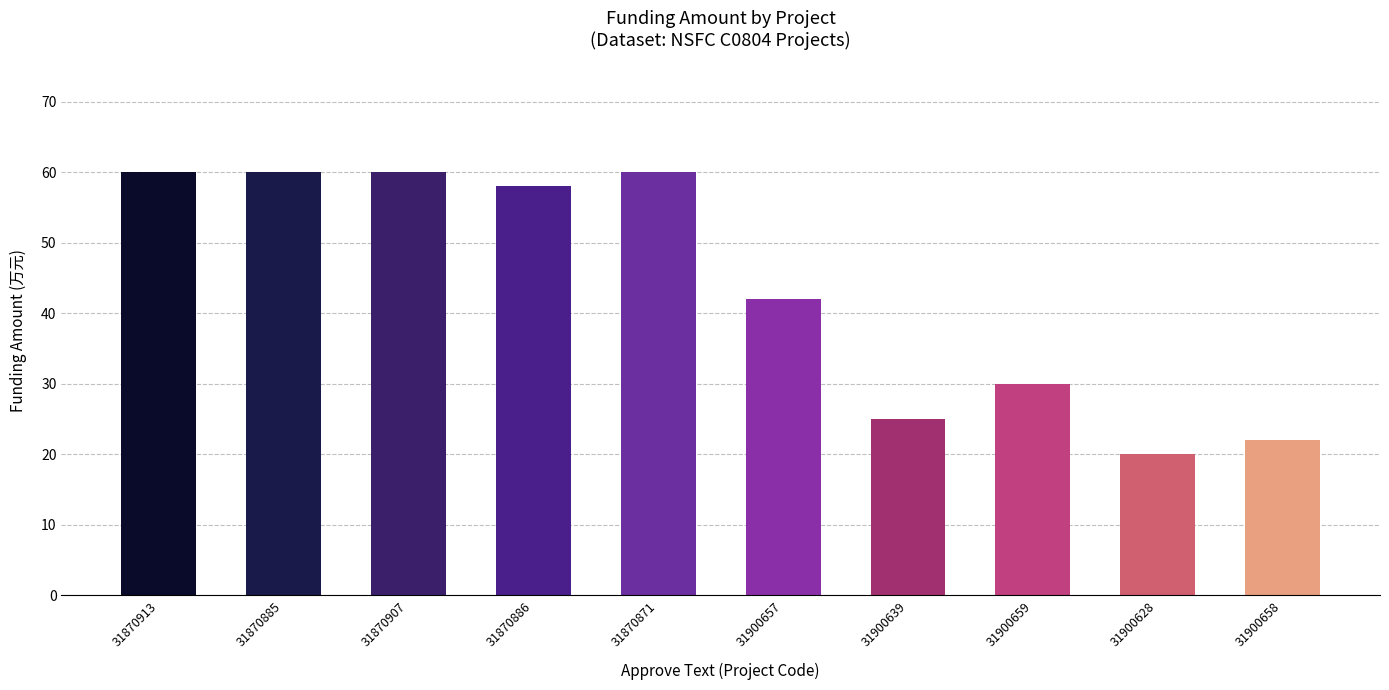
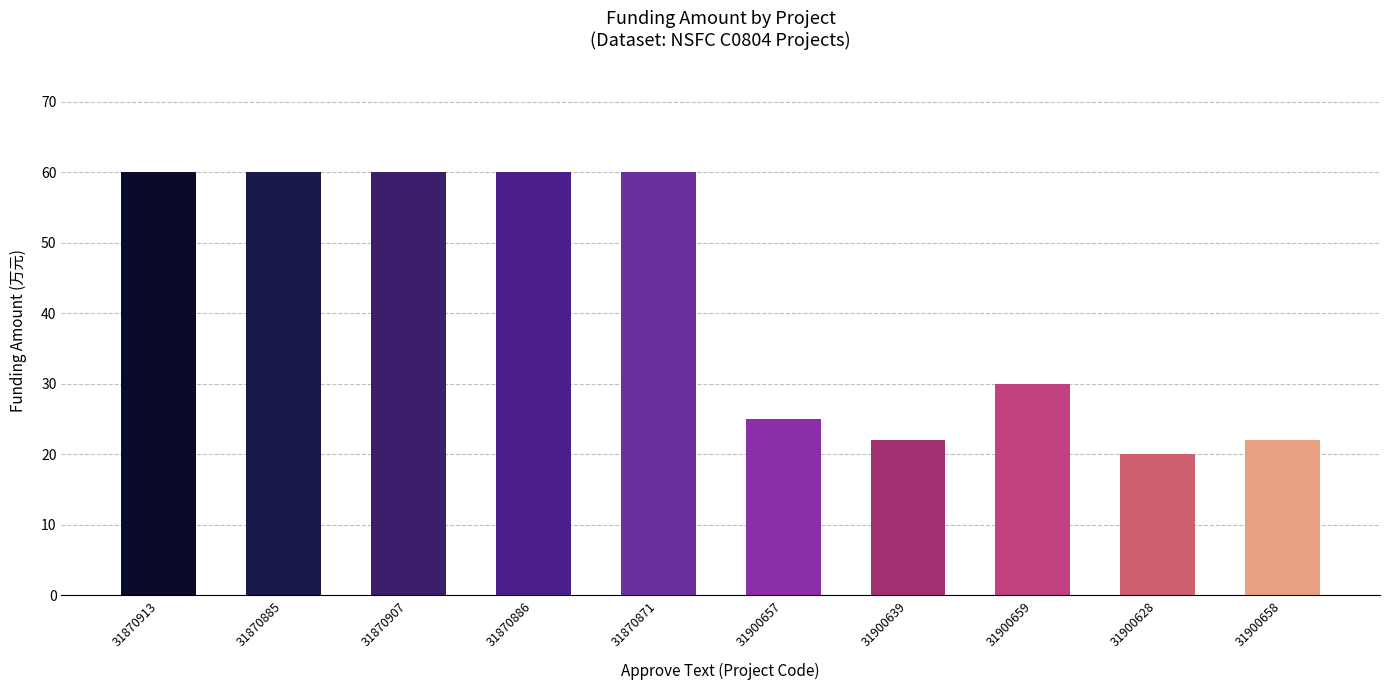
31870886: 58 -> 60
31900657: 42 -> 25
31900639: 25 -> 22
